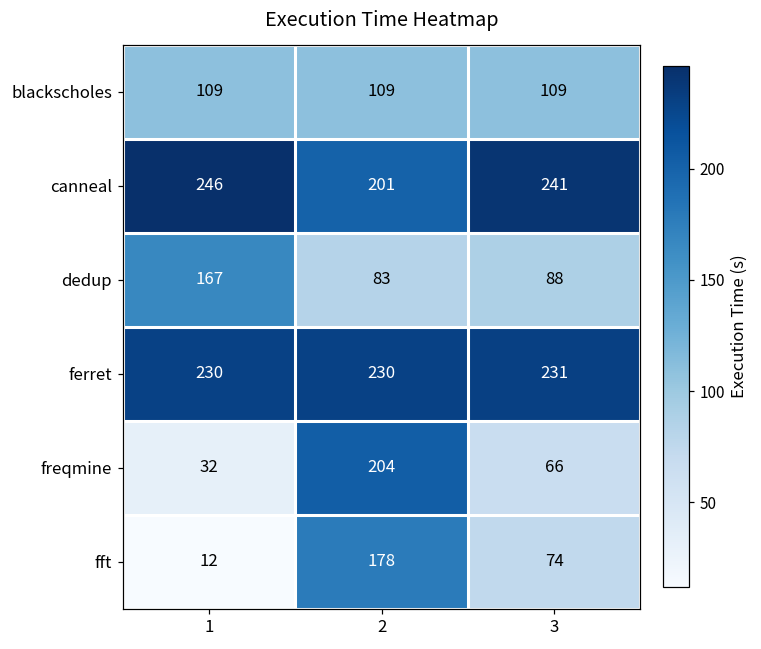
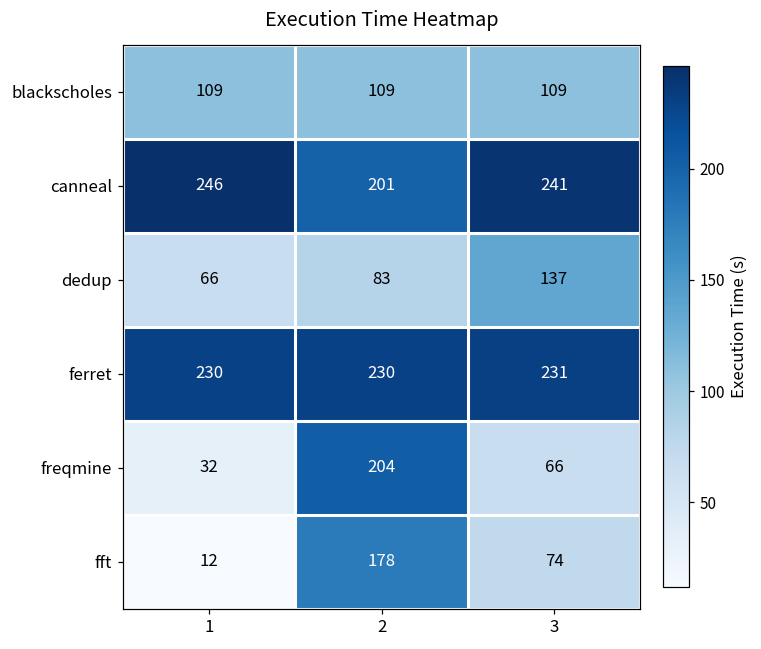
dedup, 1: 167 -> 66
dedup, 3: 88 -> 137
